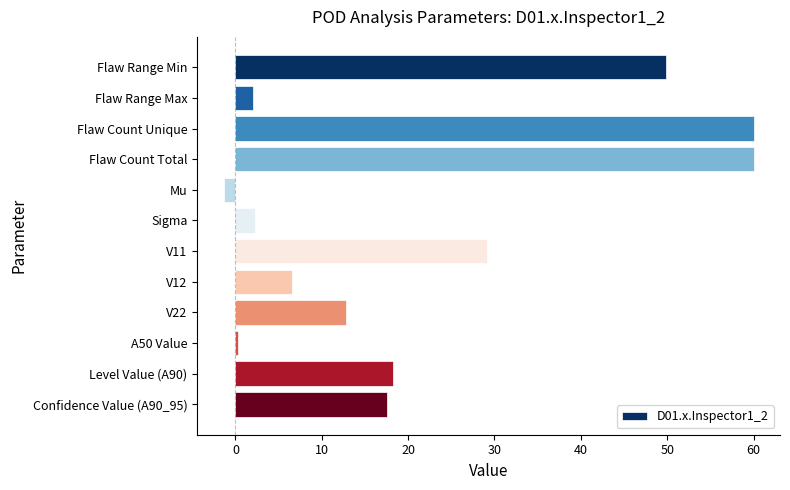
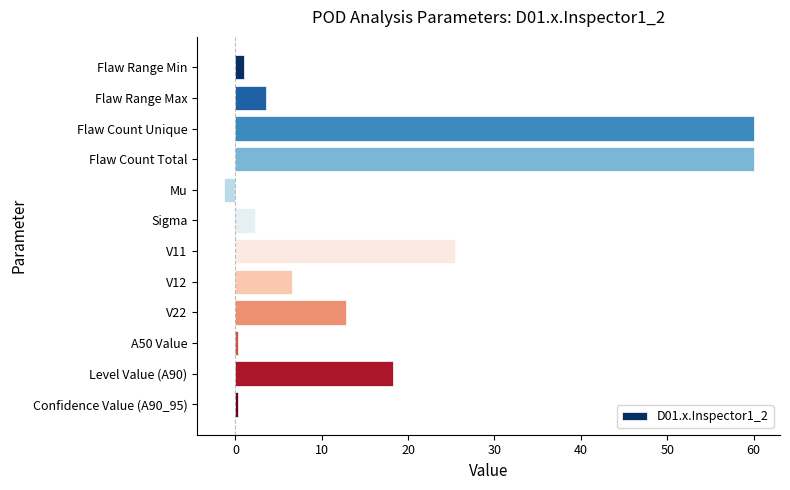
Flaw Range Min: 50 -> 1
Flaw Range Max: 2 -> 4
V11: 29 -> 25
Confidence Value (A90_95): 18 -> 0
